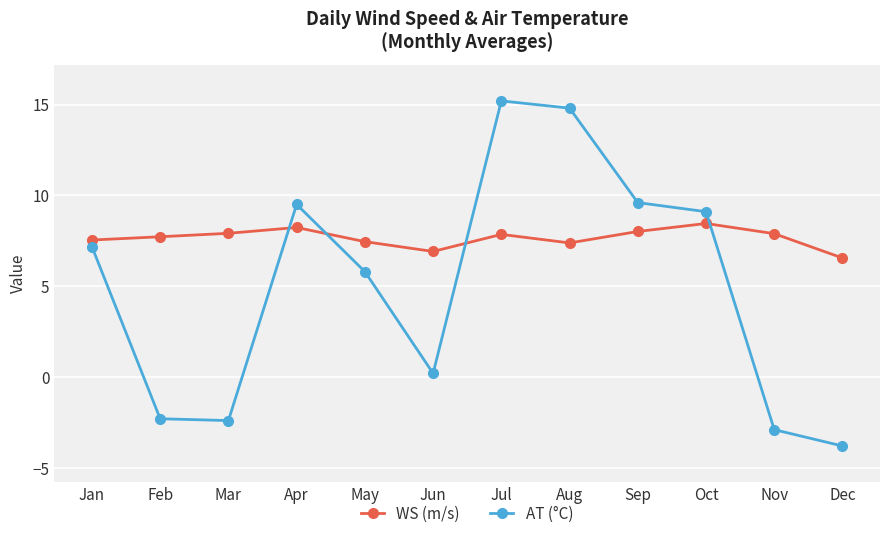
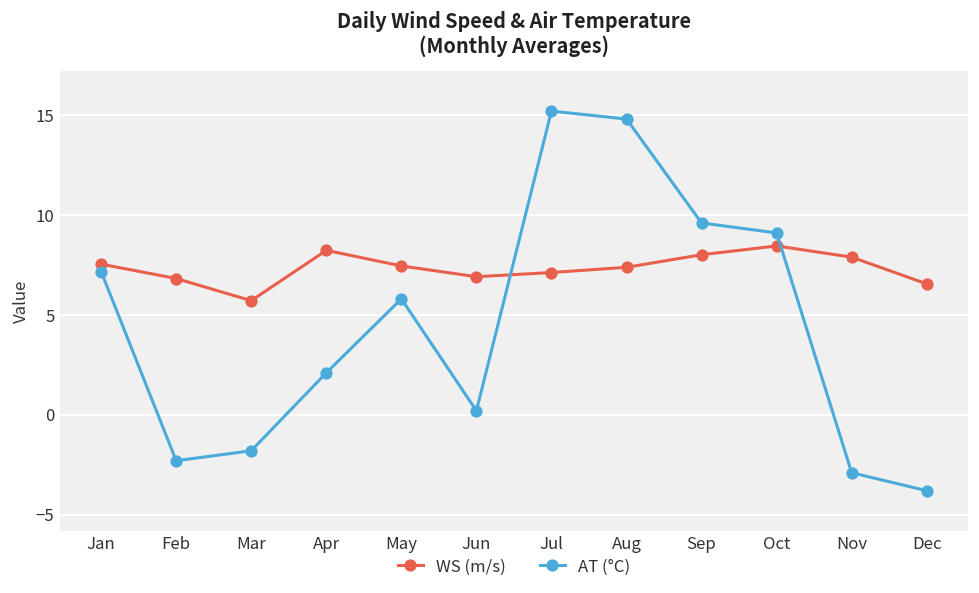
WS (m/s), Feb: 7.7 -> 6.8
WS (m/s), Mar: 7.9 -> 5.7
AT (°C), Mar: -2.4 -> -1.8
AT (°C), Apr: 9.5 -> 2.1
WS (m/s), Jul: 7.9 -> 7.1
